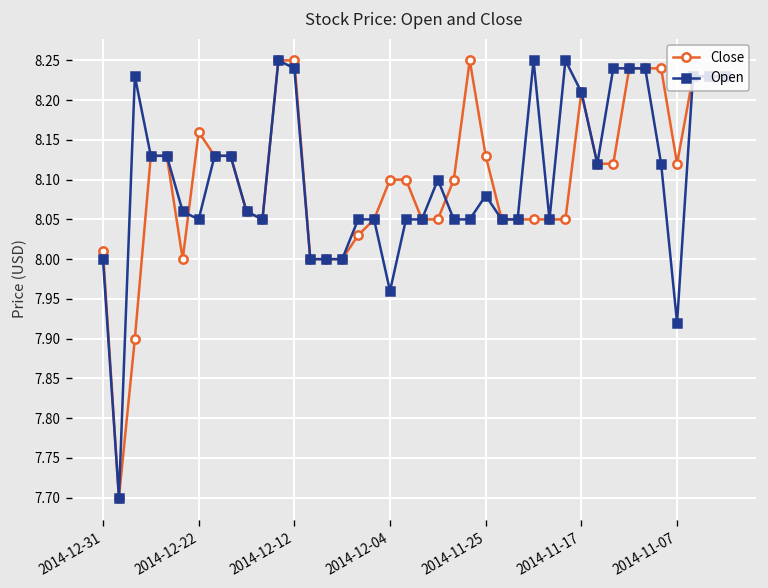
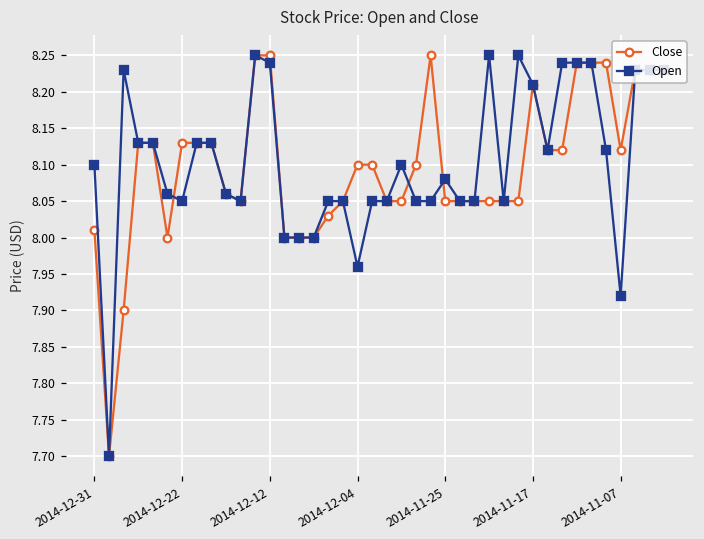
Open, 2014-12-31: 8.0 -> 8.1
Close, 2014-12-22: 8.16 -> 8.13
Close, 2014-11-25: 8.13 -> 8.05
